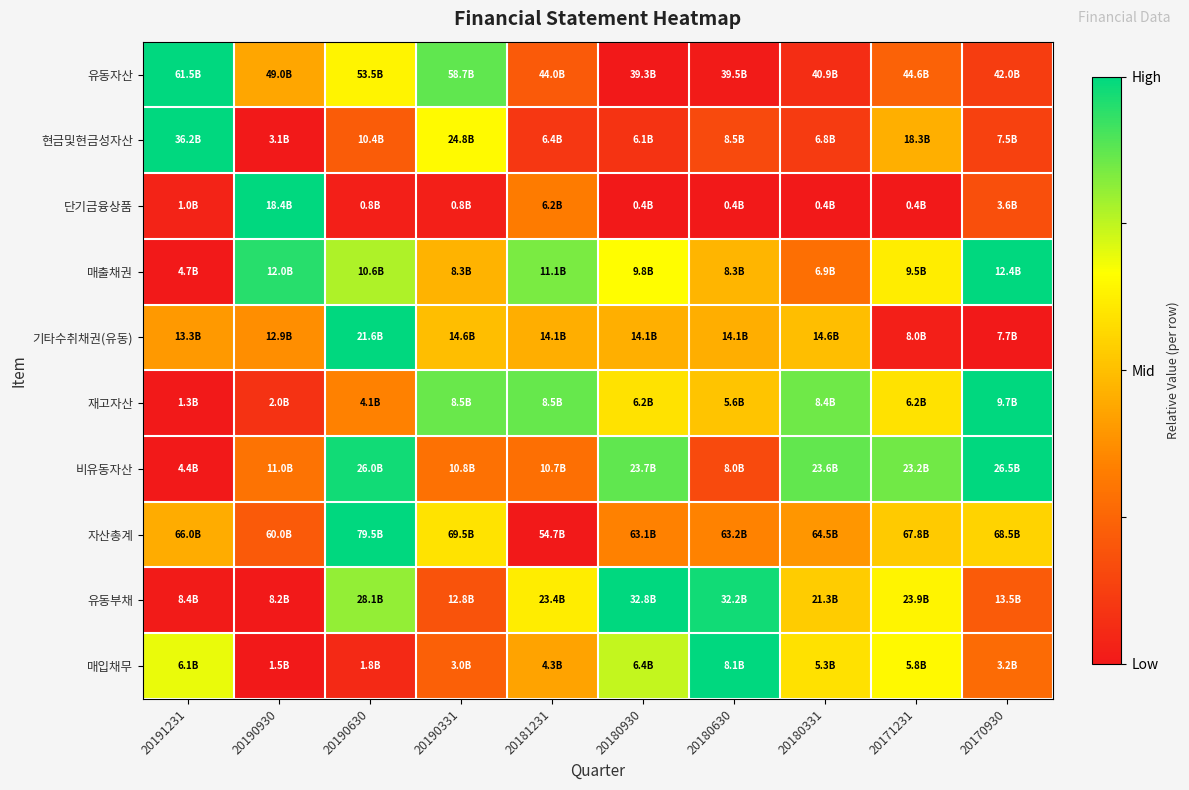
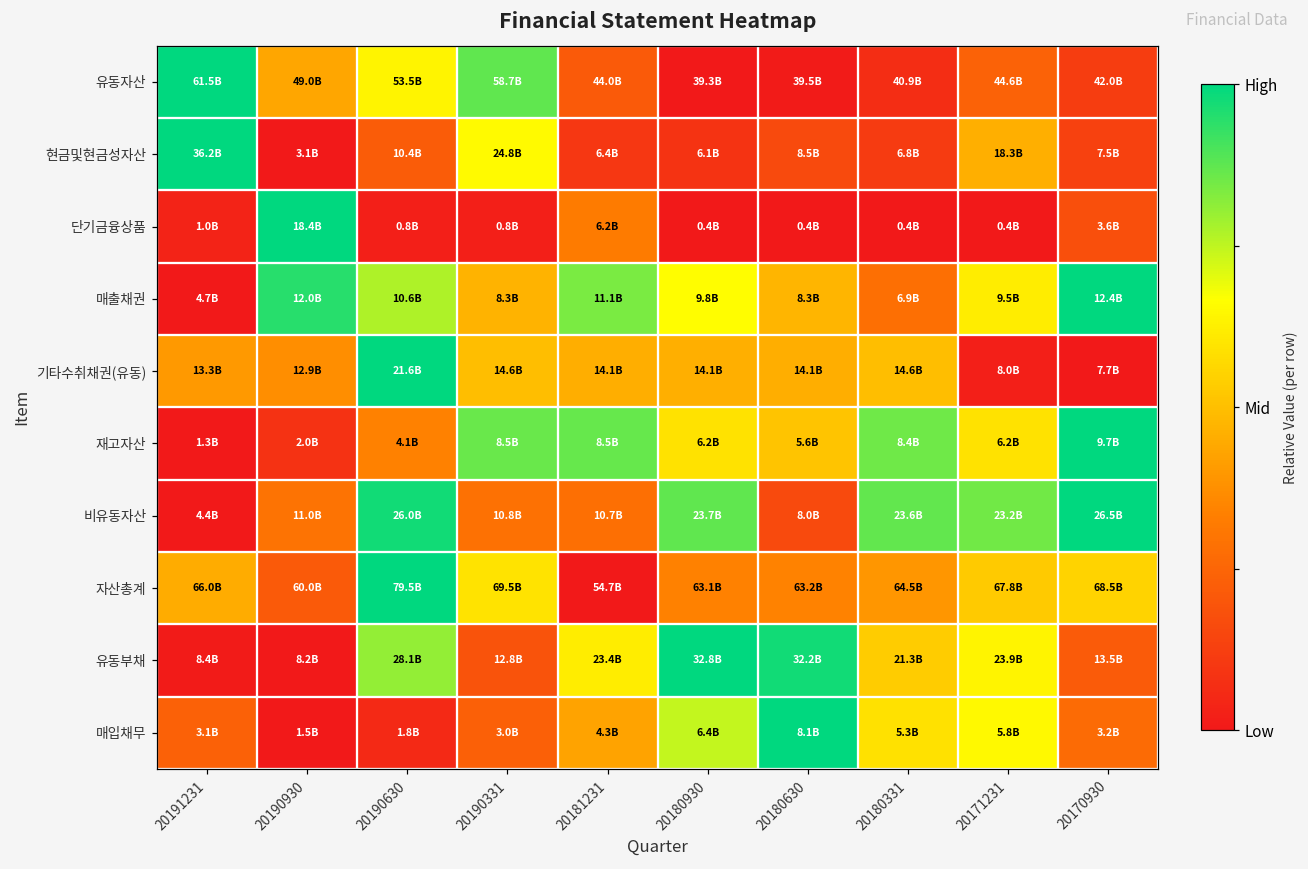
매입채무, 20191231: 6.1B -> 3.1B
